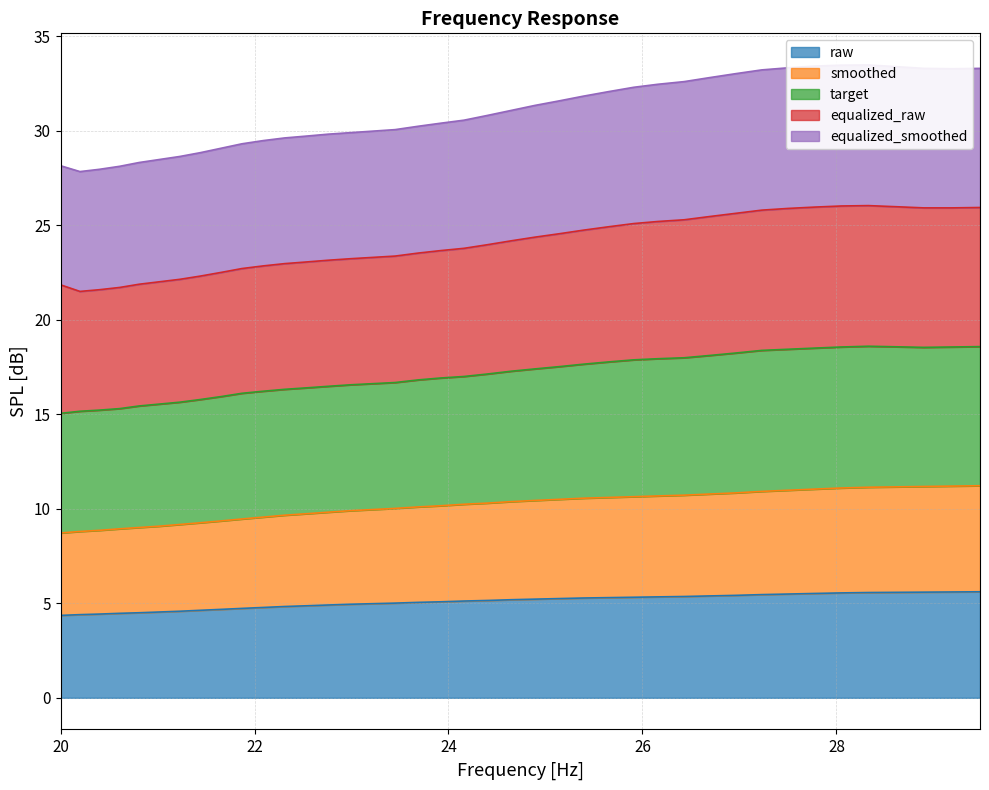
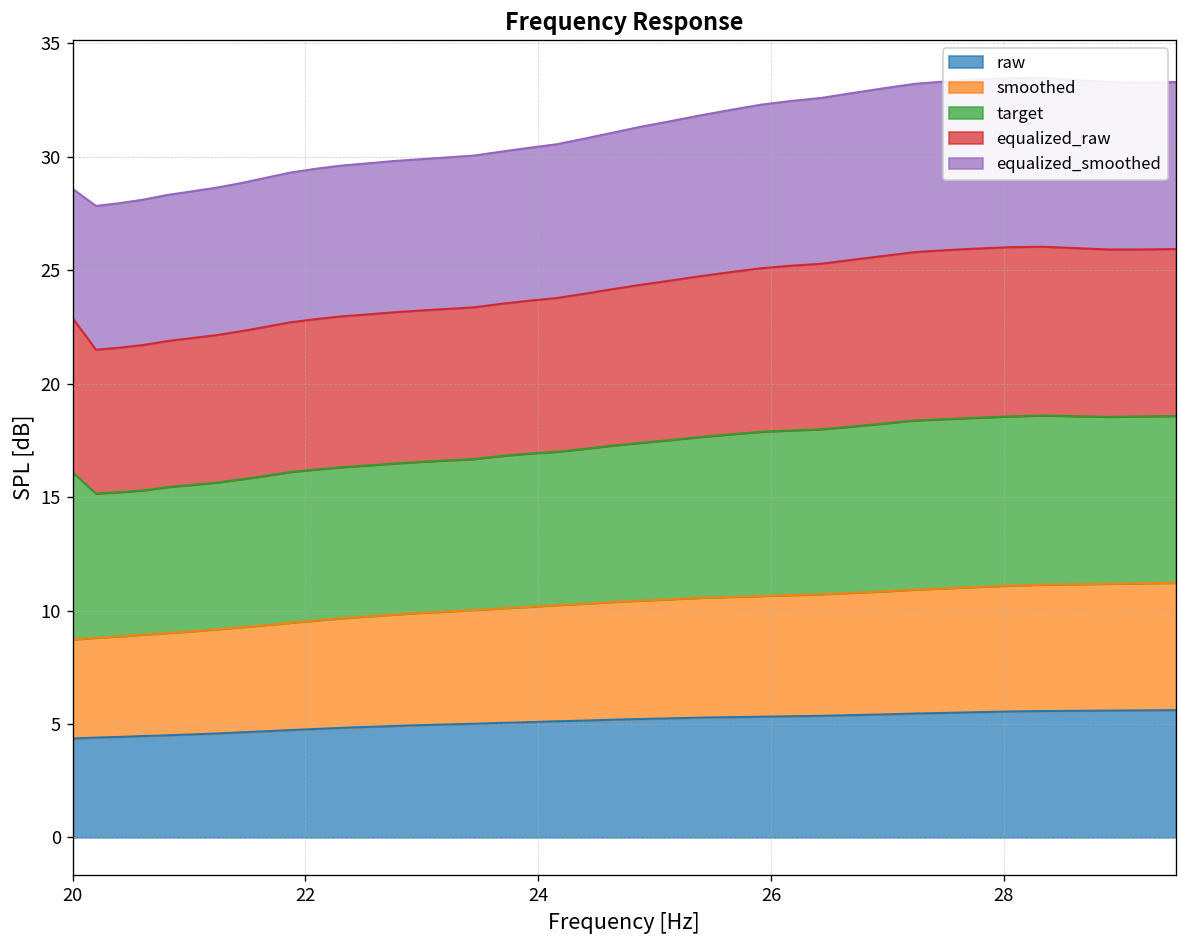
target, 20: 6.3 -> 7.4
equalized_smoothed, 20: 6.3 -> 5.7
